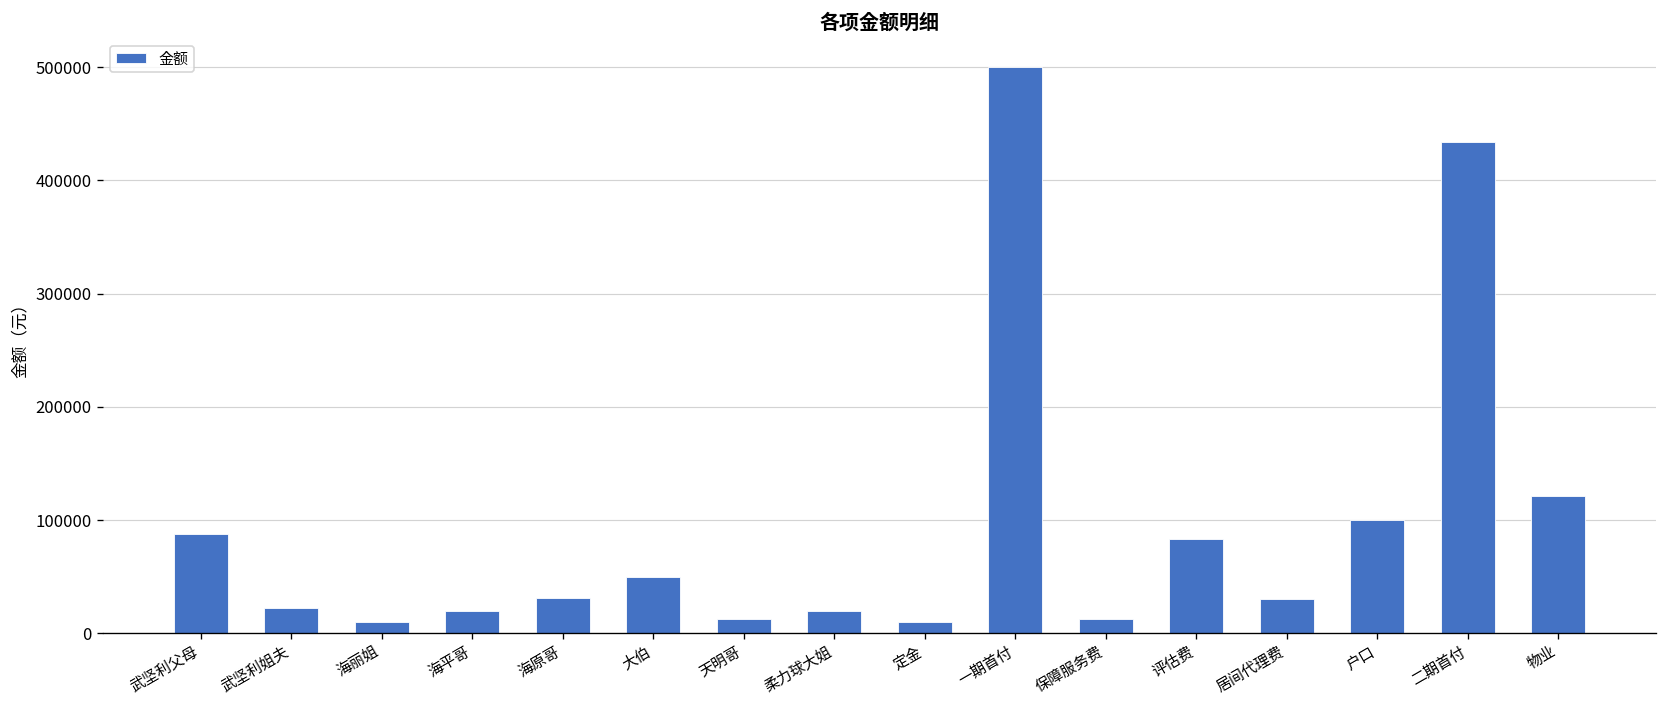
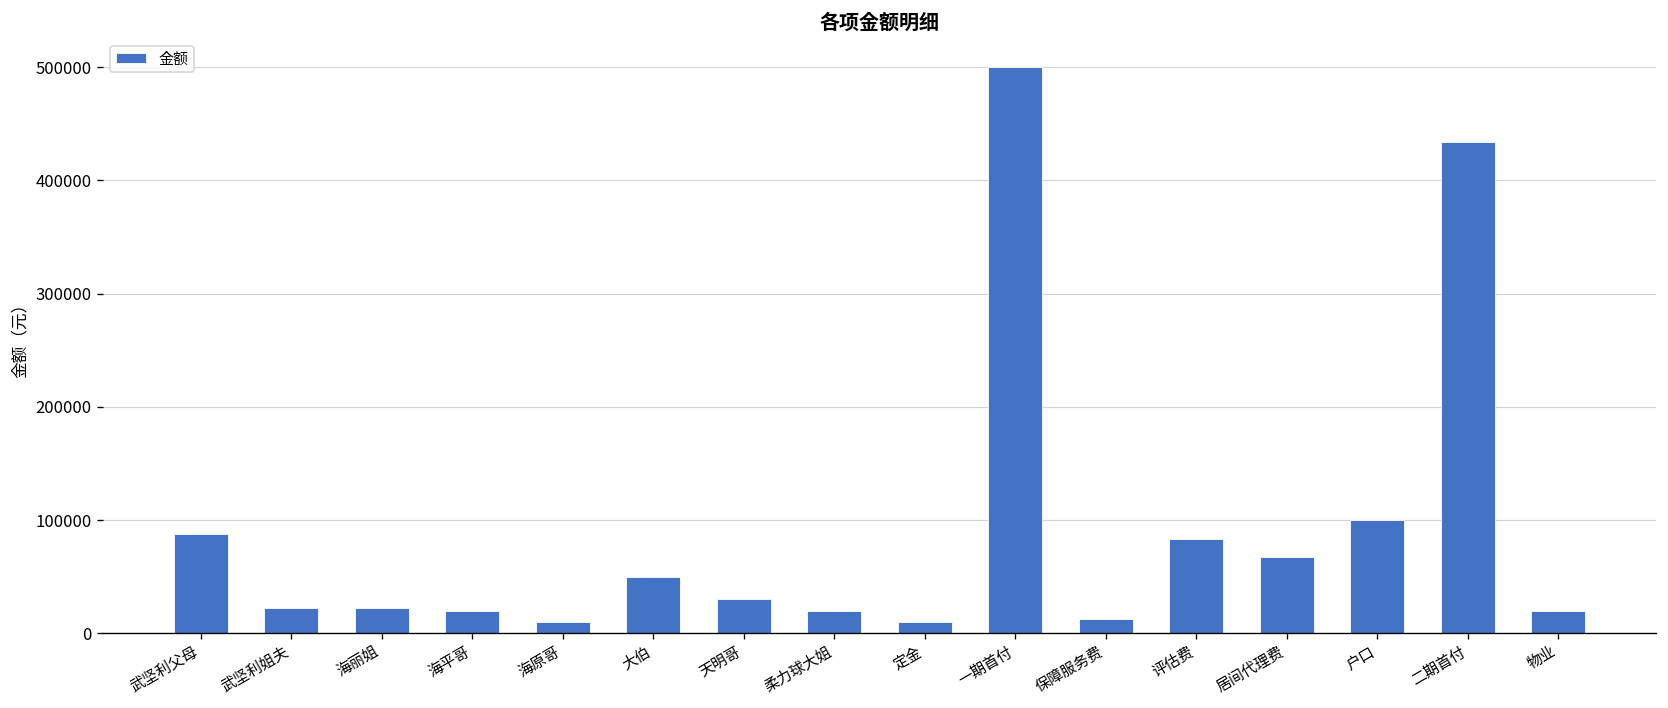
海丽姐: 10000 -> 20000
海原哥: 30000 -> 10000
天明哥: 10000 -> 30000
居间代理费: 30000 -> 70000
物业: 120000 -> 20000
